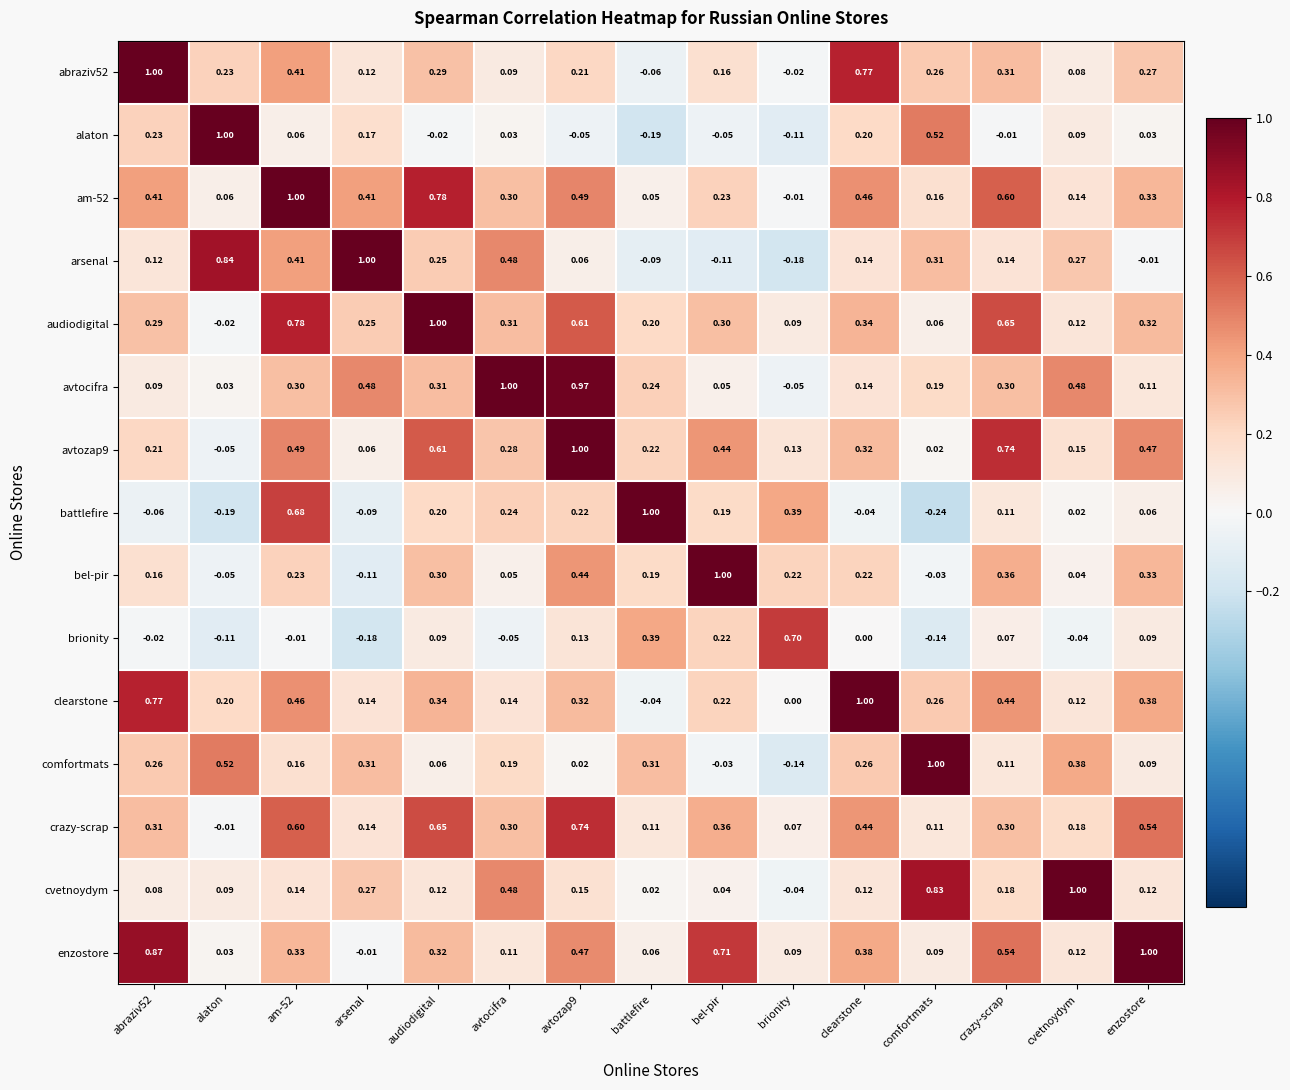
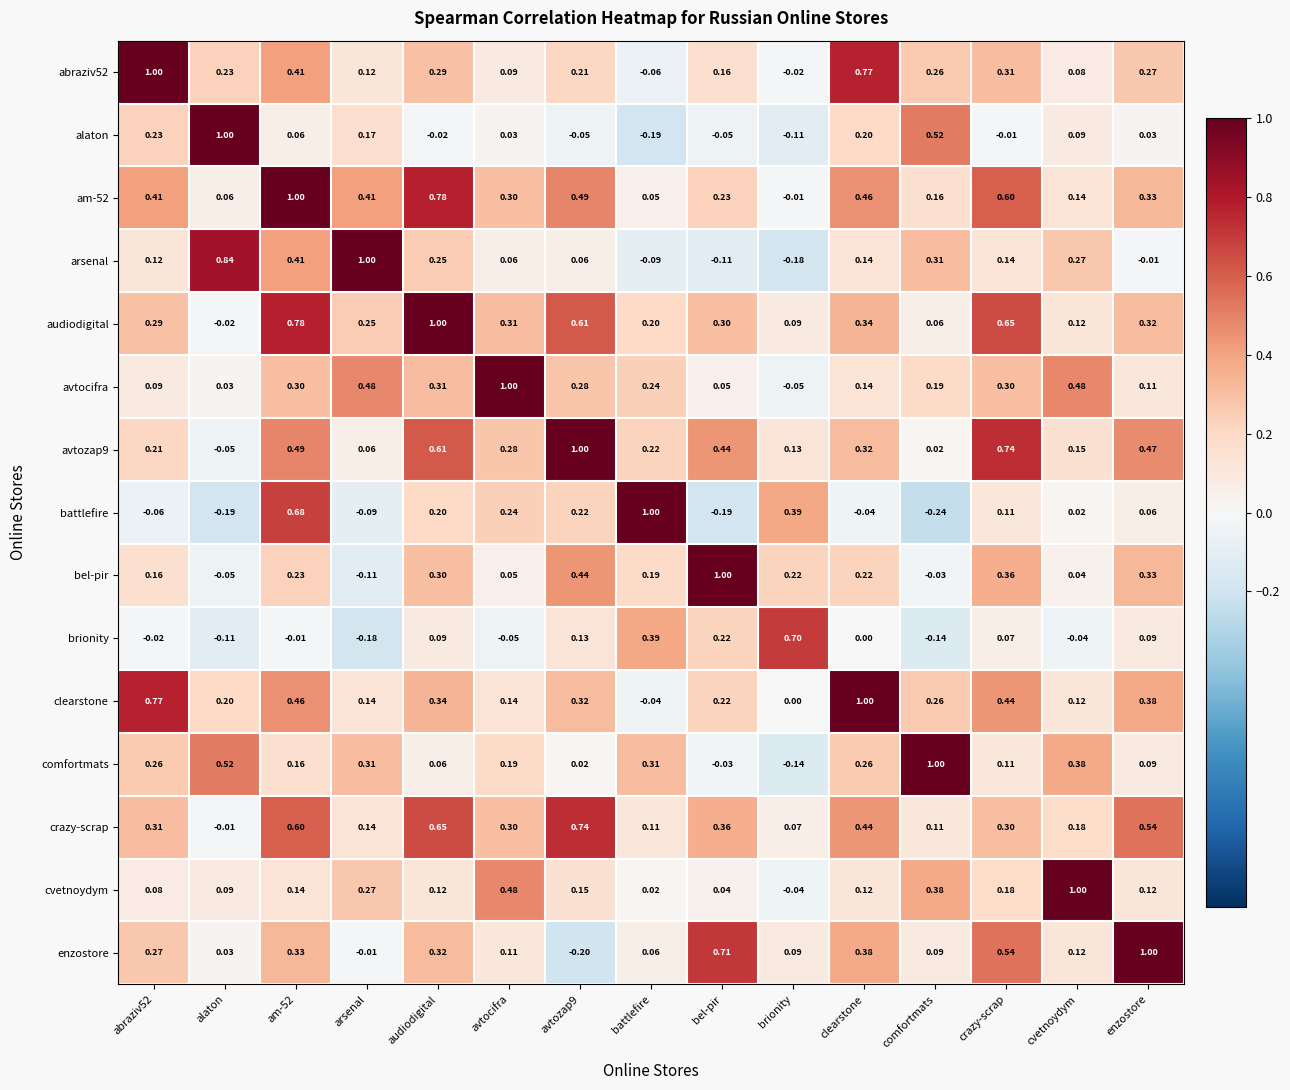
arsenal, avtocifra: 0.48 -> 0.06
avtocifra, avtozap9: 0.97 -> 0.28
battlefire, bel-pir: 0.19 -> -0.19
cvetnoydym, comfortmats: 0.83 -> 0.38
enzostore, abraziv52: 0.87 -> 0.27
enzostore, avtozap9: 0.47 -> -0.20
